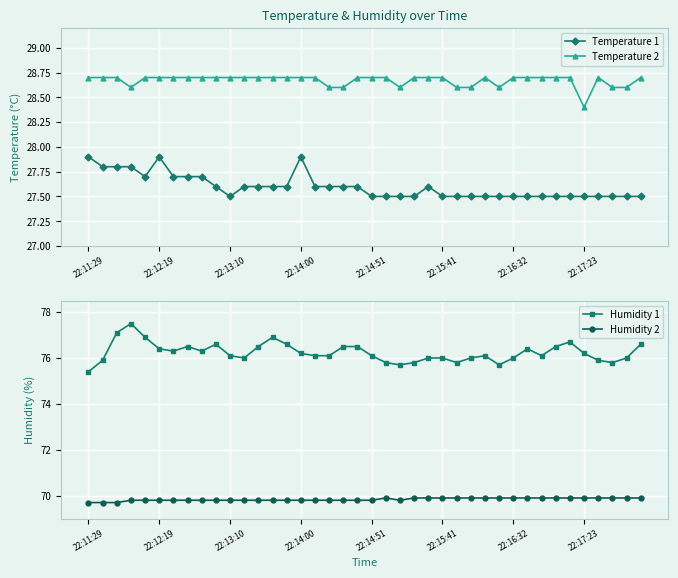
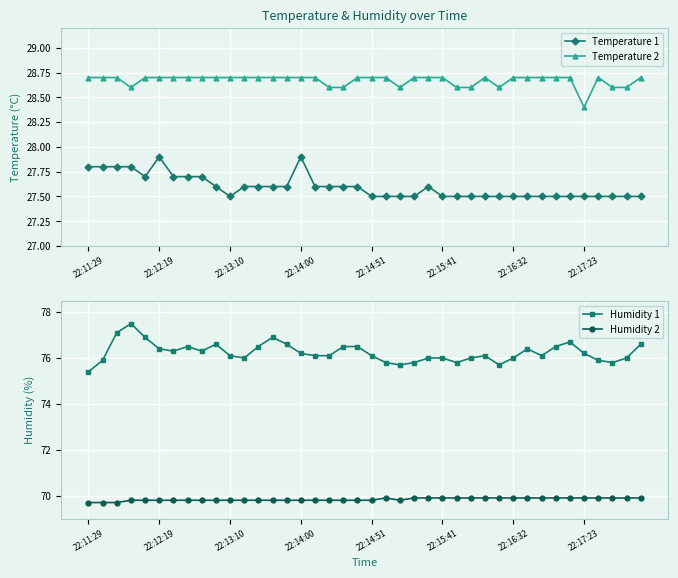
Temperature & Humidity over Time, Temperature 1, 22:11:29: 27.9 -> 27.8
